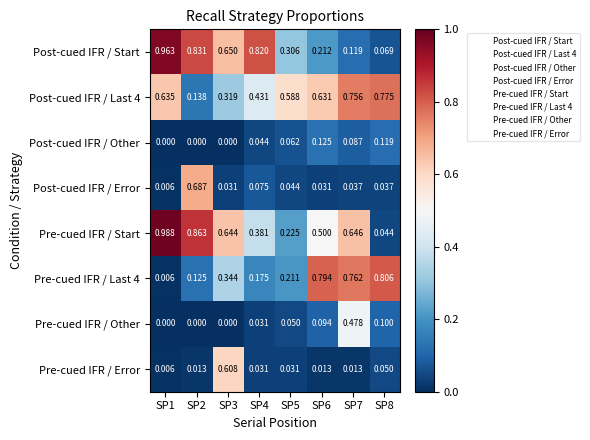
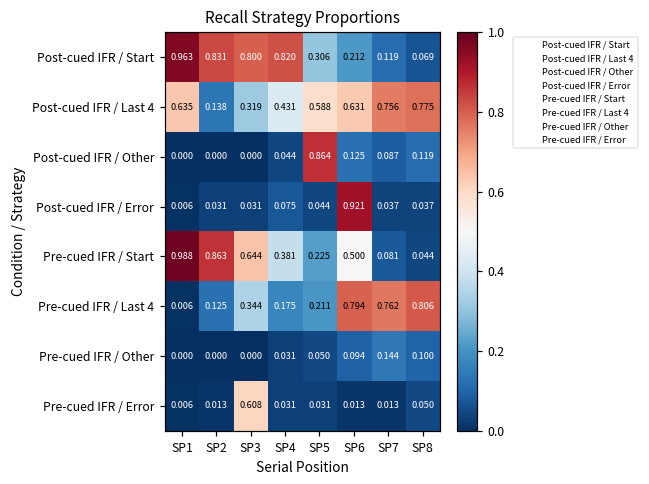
Post-cued IFR / Start, SP3: 0.650 -> 0.800
Post-cued IFR / Other, SP5: 0.062 -> 0.864
Post-cued IFR / Error, SP2: 0.687 -> 0.031
Post-cued IFR / Error, SP6: 0.031 -> 0.921
Pre-cued IFR / Start, SP7: 0.646 -> 0.081
Pre-cued IFR / Other, SP7: 0.478 -> 0.144
